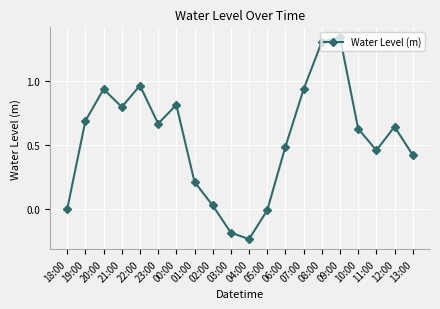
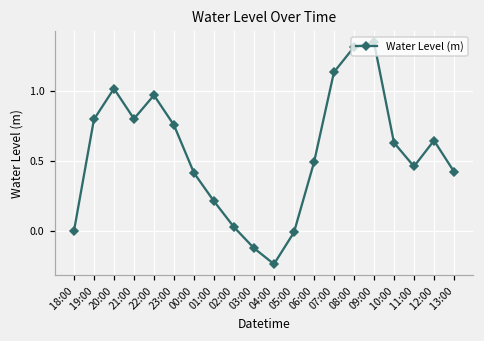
19:00: 0.69 -> 0.80
20:00: 0.94 -> 1.01
23:00: 0.67 -> 0.75
00:00: 0.82 -> 0.41
03:00: -0.18 -> -0.12
07:00: 0.94 -> 1.13
